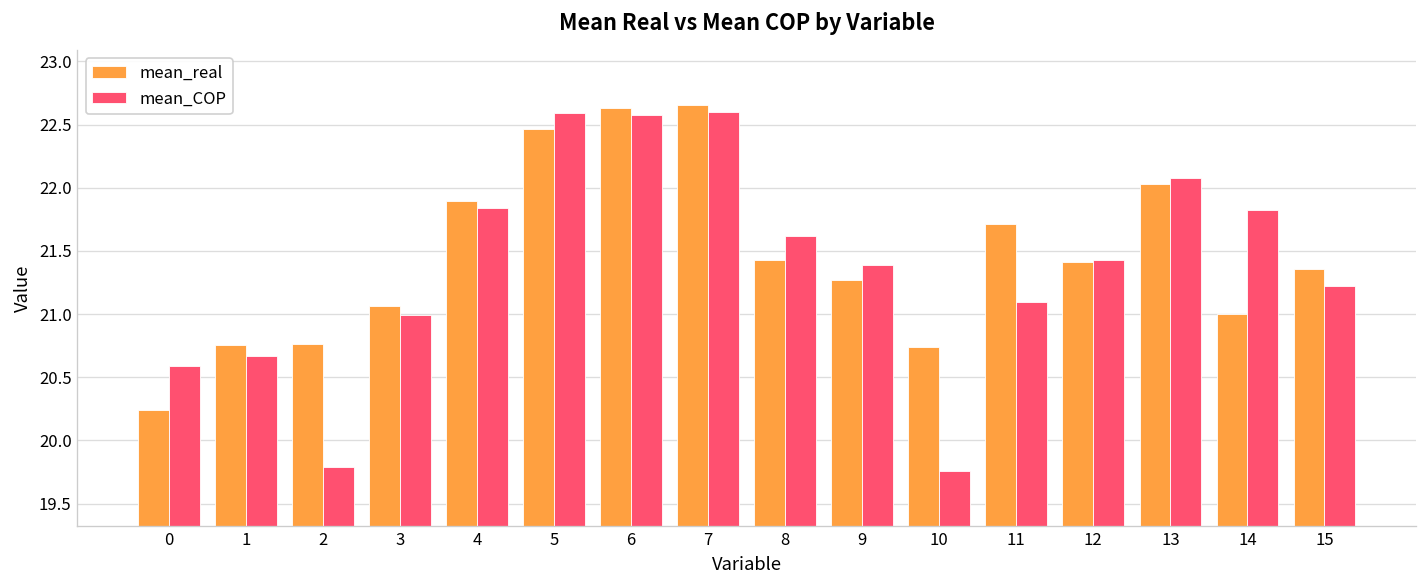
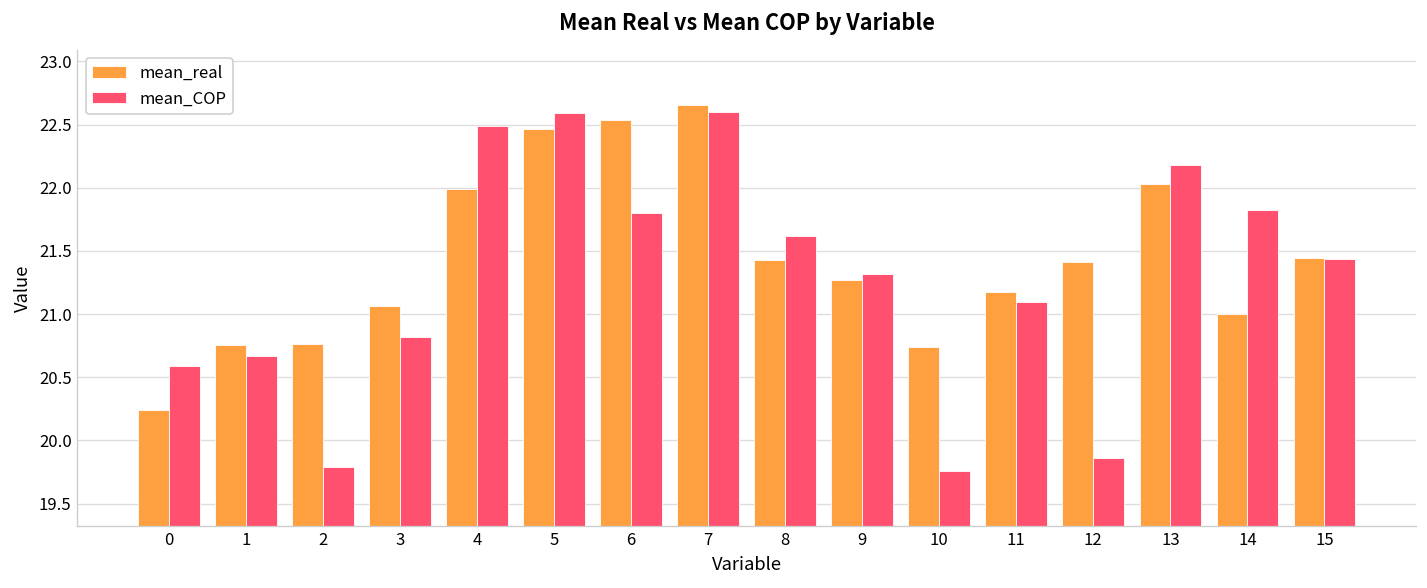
mean_COP, 3: 20.99 -> 20.82
mean_real, 4: 21.90 -> 21.99
mean_COP, 4: 21.84 -> 22.49
mean_real, 6: 22.63 -> 22.54
mean_COP, 6: 22.58 -> 21.80
mean_COP, 9: 21.39 -> 21.32
mean_real, 11: 21.71 -> 21.18
mean_COP, 12: 21.43 -> 19.86
mean_COP, 13: 22.08 -> 22.18
mean_real, 15: 21.36 -> 21.45
mean_COP, 15: 21.22 -> 21.43
